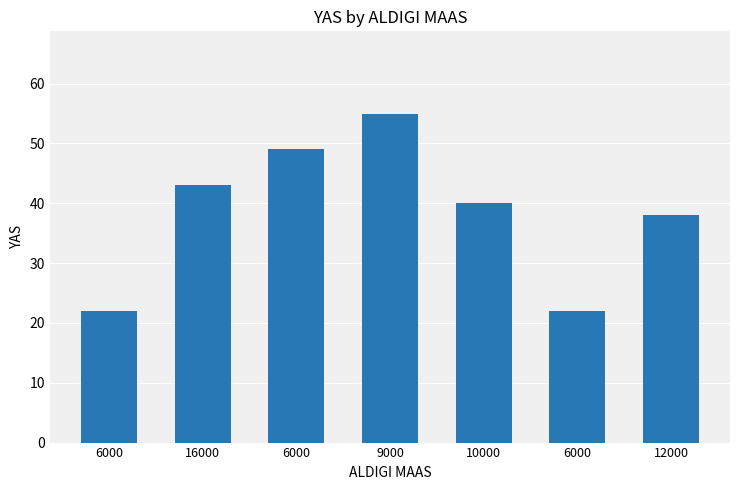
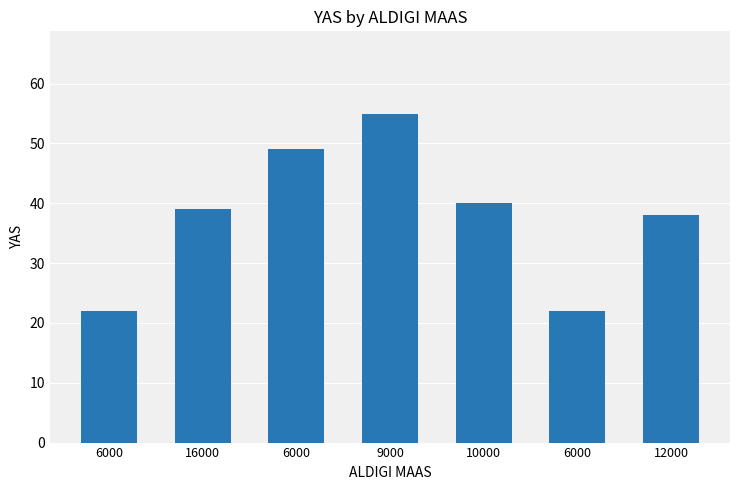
16000: 43 -> 39
